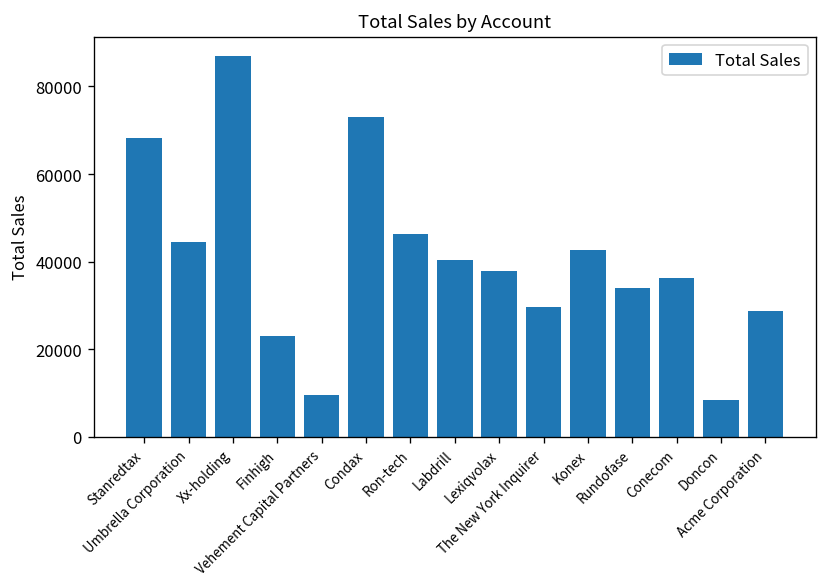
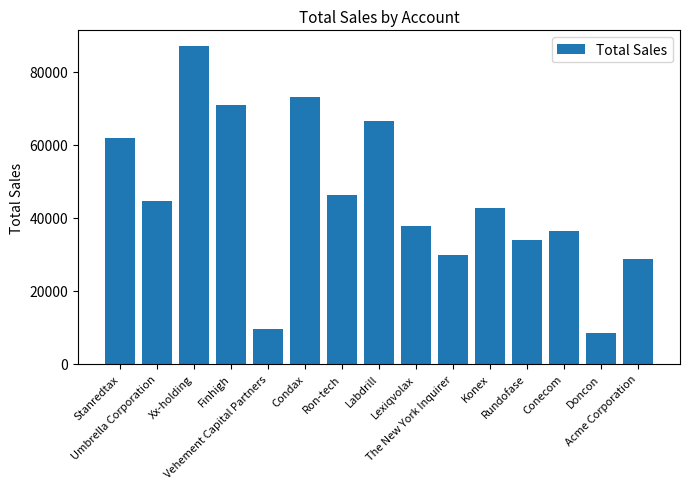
Stanredtax: 68000 -> 62000
Finhigh: 23000 -> 71000
Labdrill: 40000 -> 67000
